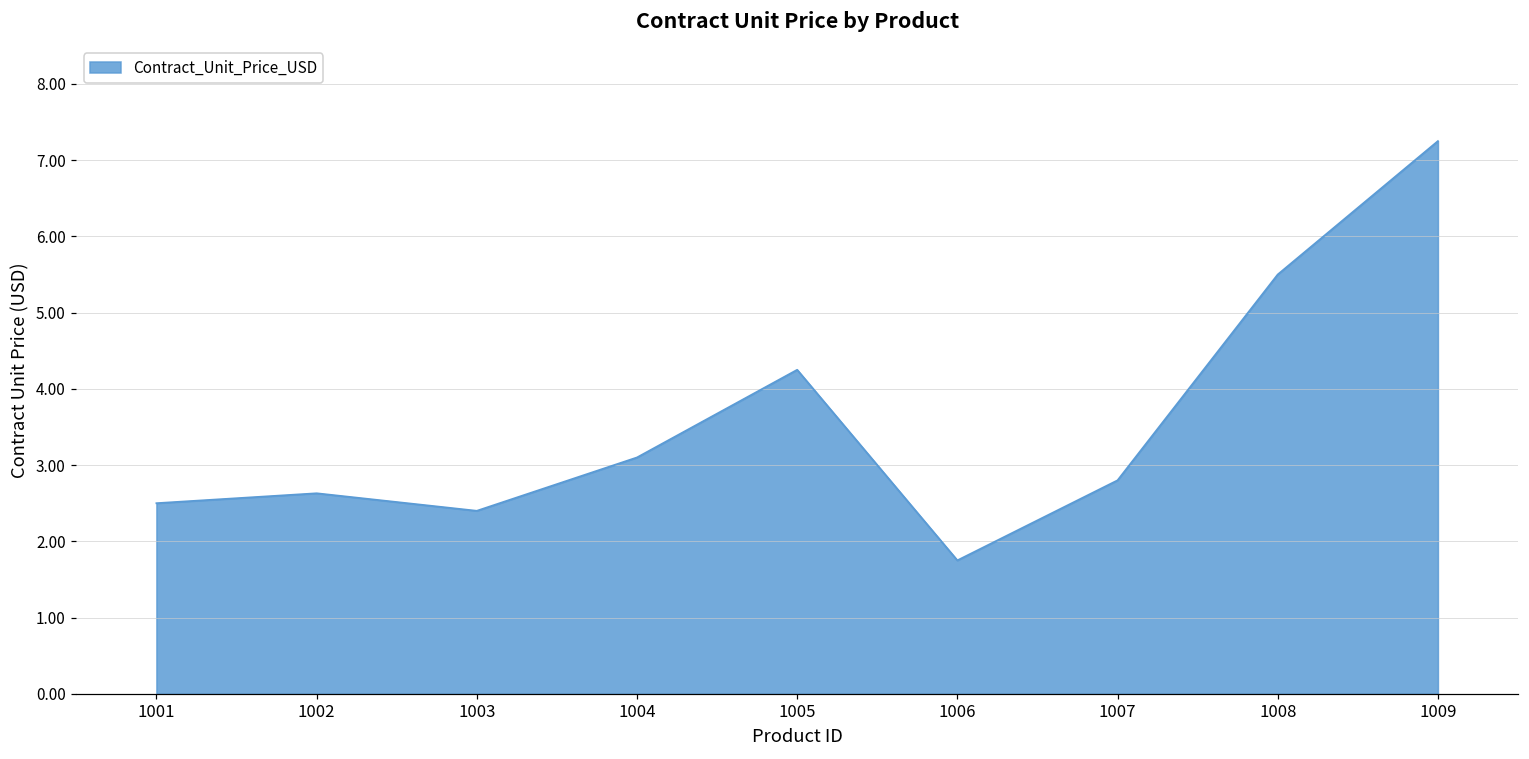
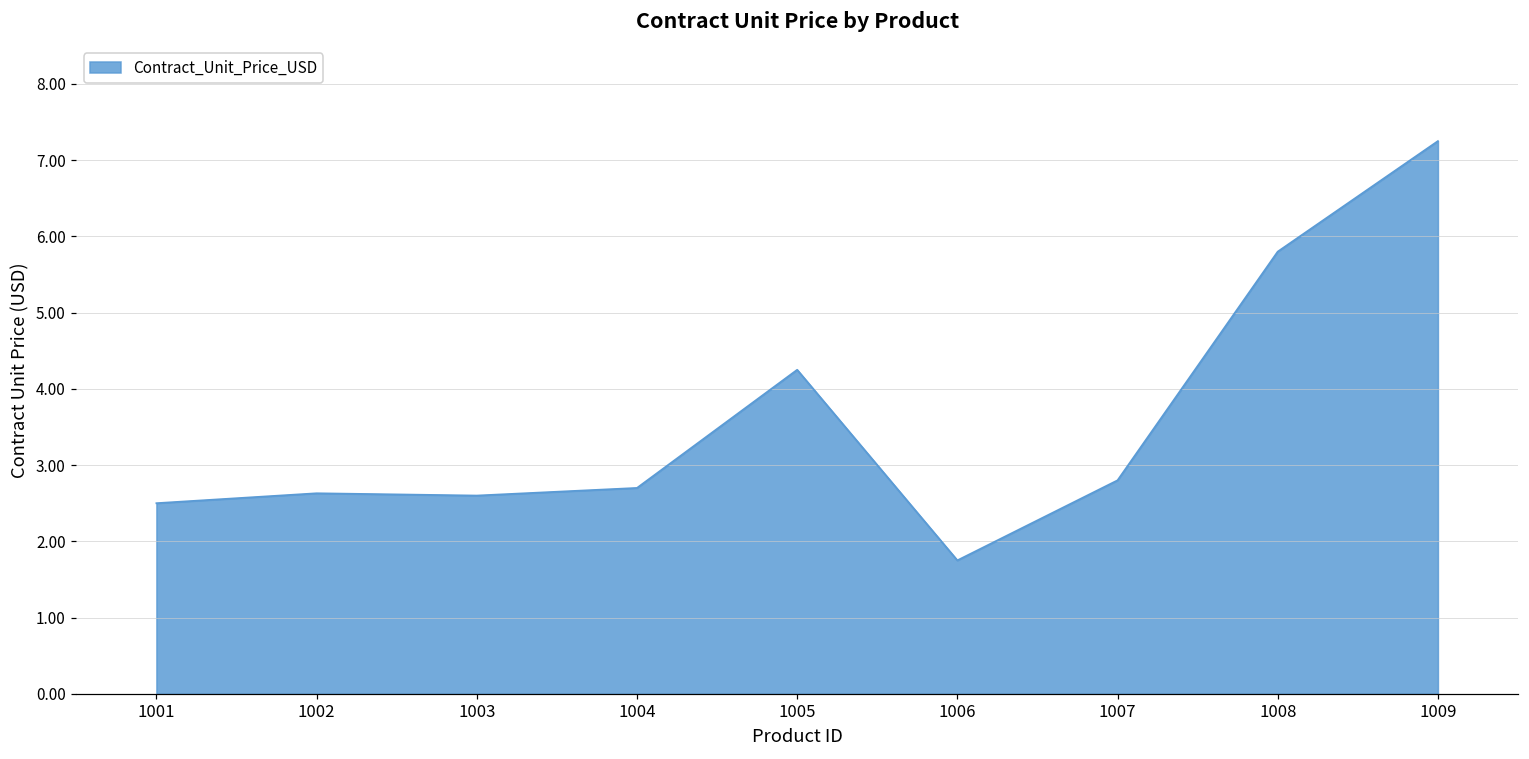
1003: 2.4 -> 2.6
1004: 3.1 -> 2.7
1008: 5.5 -> 5.8
